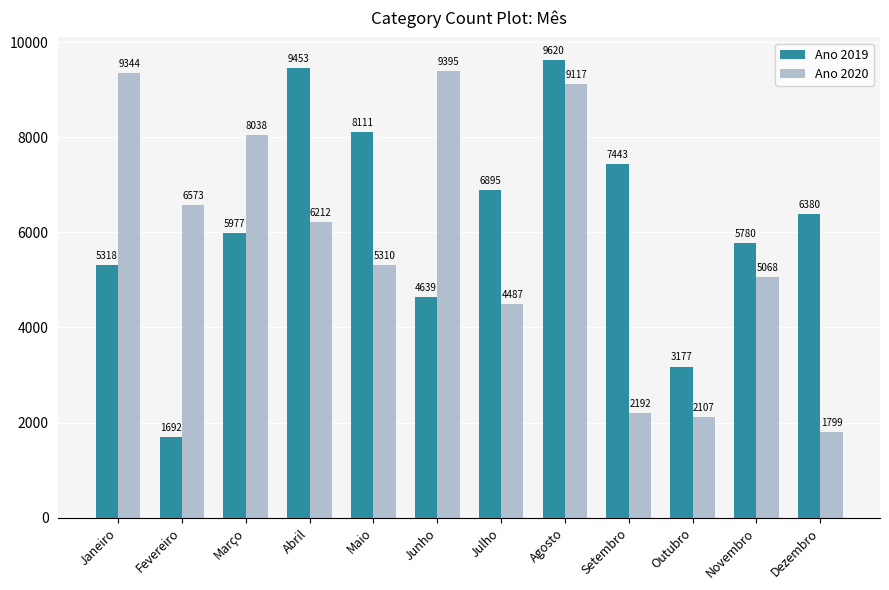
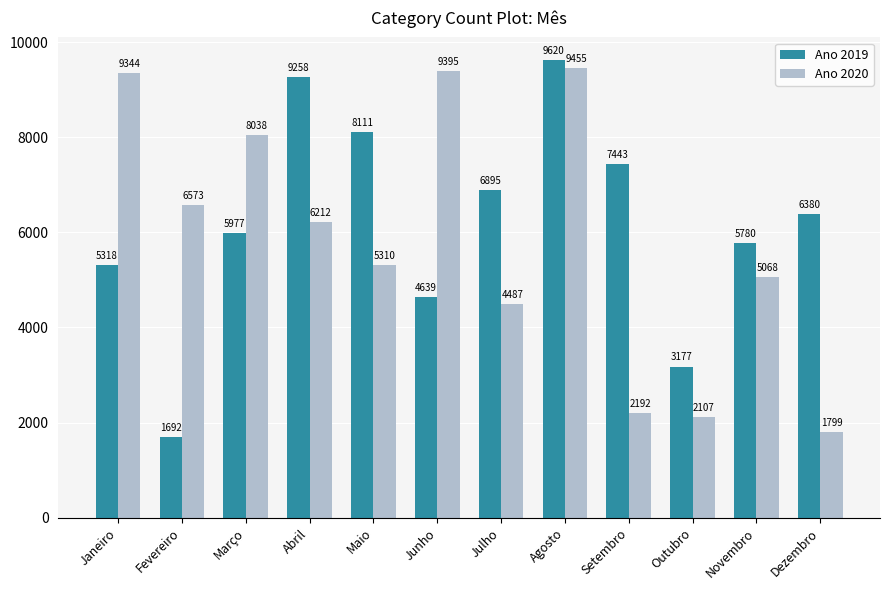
Ano 2019, Abril: 9453 -> 9258
Ano 2020, Agosto: 9117 -> 9455
